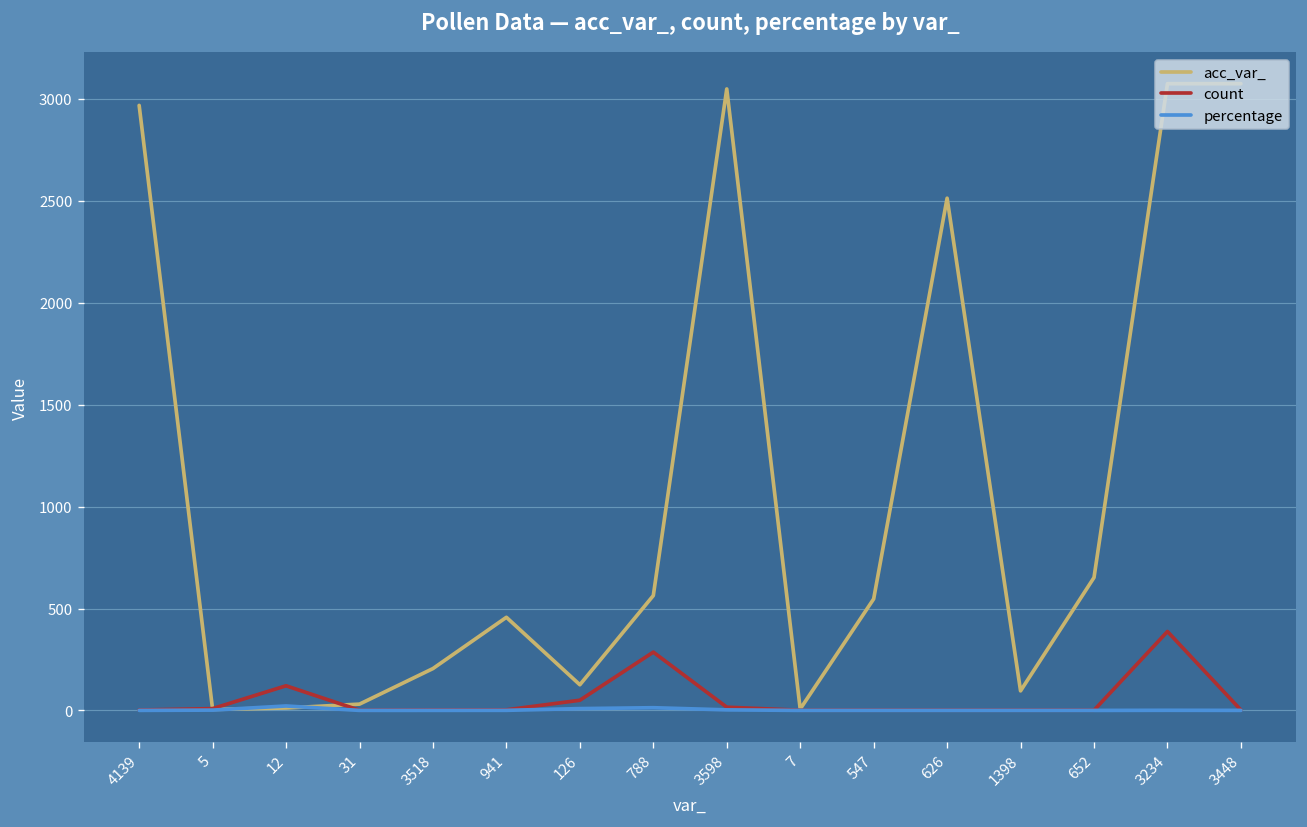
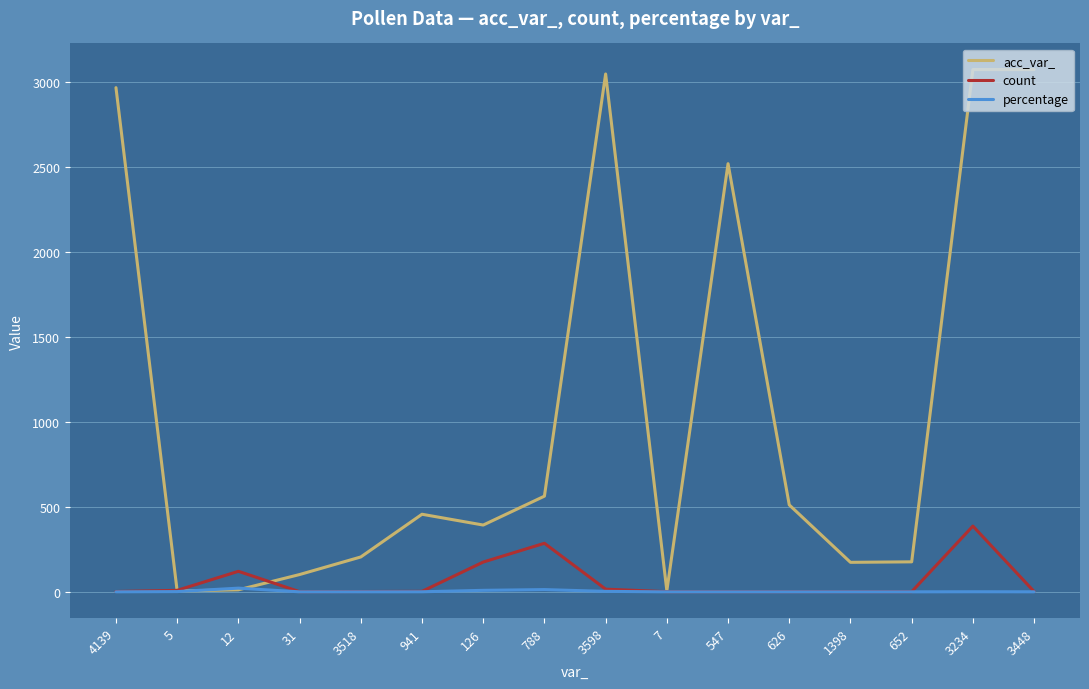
acc_var_, 31: 30 -> 100
acc_var_, 126: 130 -> 390
count, 126: 50 -> 180
acc_var_, 547: 550 -> 2520
acc_var_, 626: 2510 -> 510
acc_var_, 1398: 100 -> 170
acc_var_, 652: 650 -> 180
